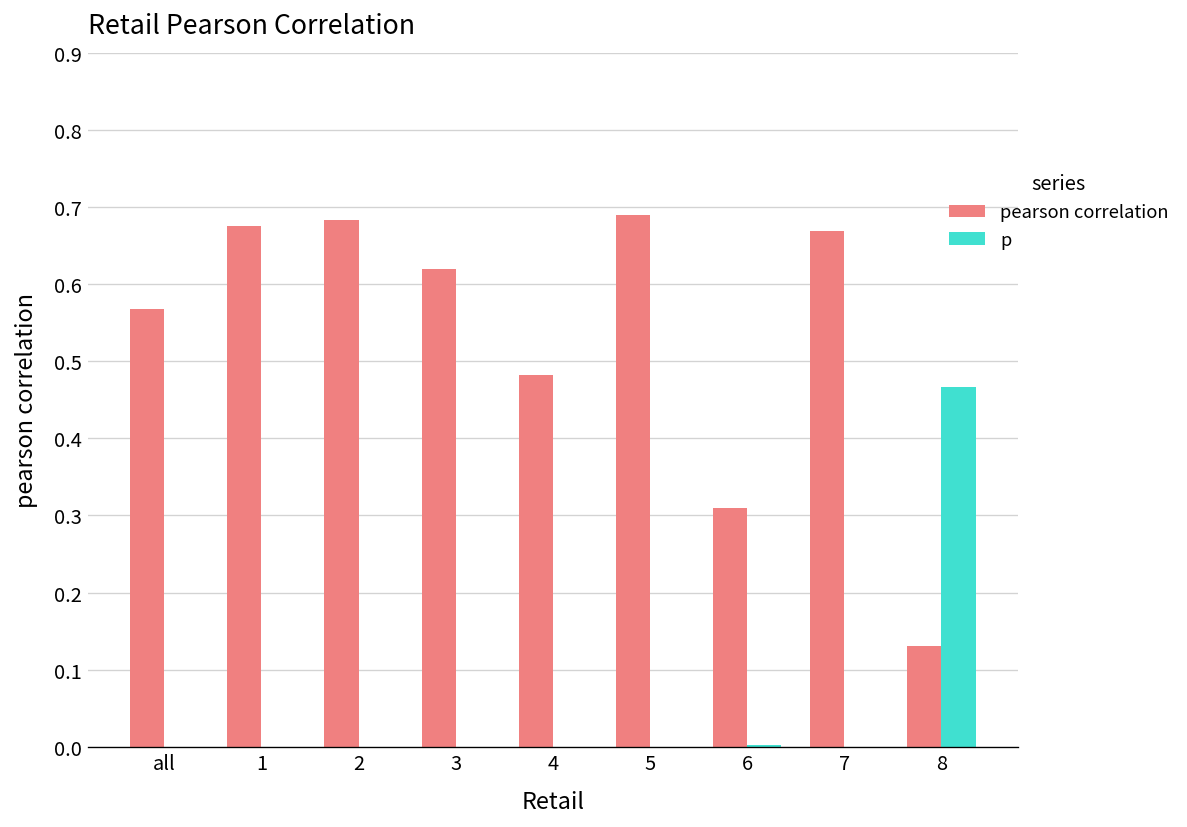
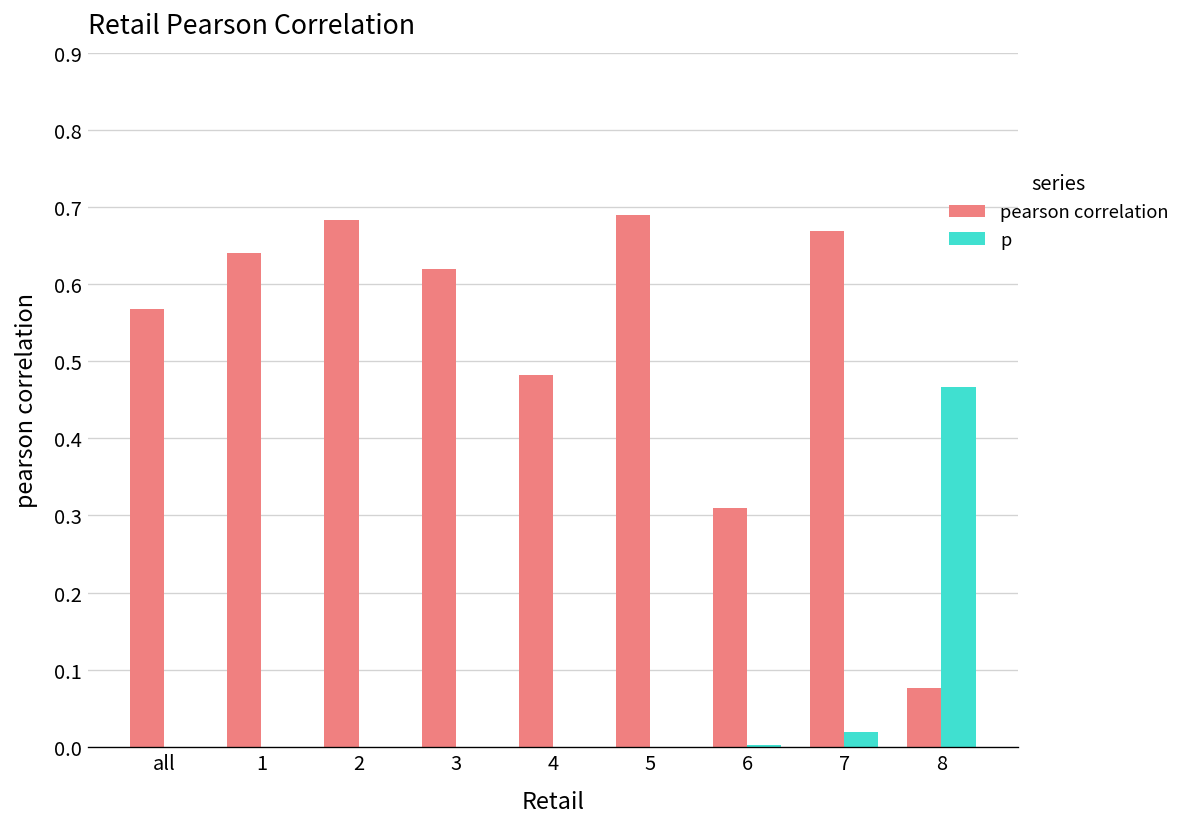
pearson correlation, 1: 0.68 -> 0.64
p, 7: 0.00 -> 0.02
pearson correlation, 8: 0.13 -> 0.08
